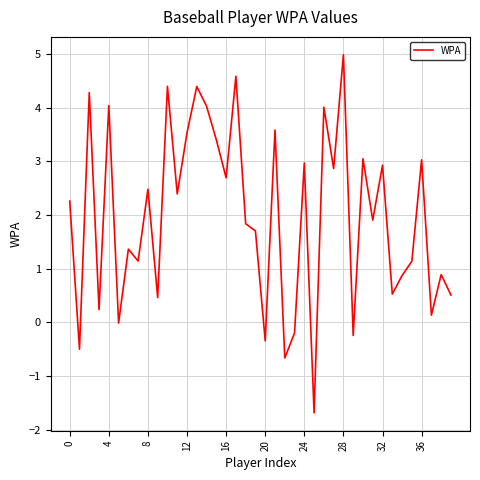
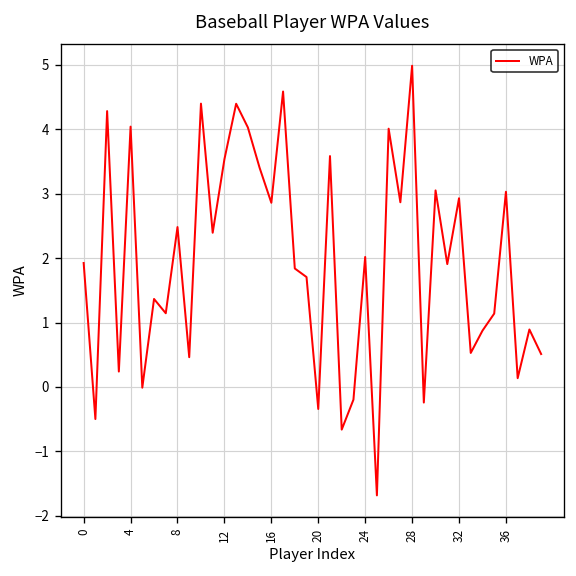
0: 2.3 -> 1.9
16: 2.7 -> 2.9
24: 3.0 -> 2.0
